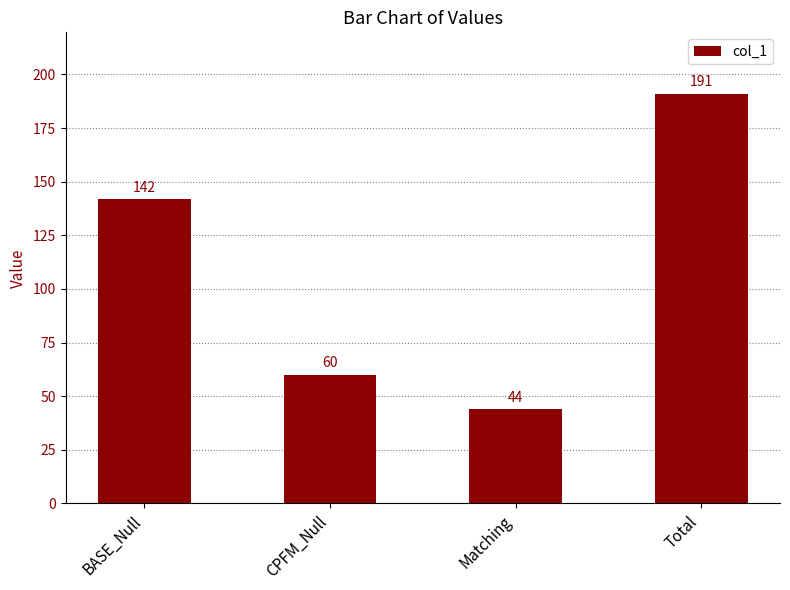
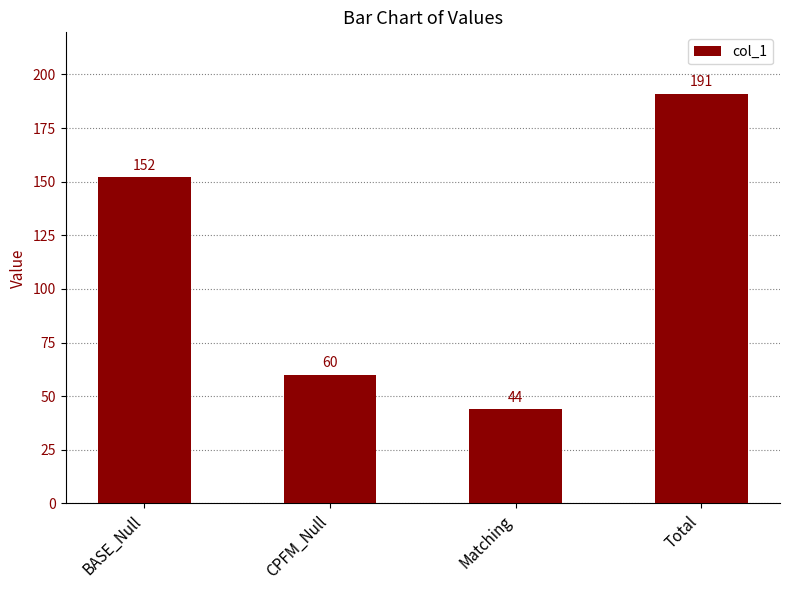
BASE_Null: 142 -> 152
